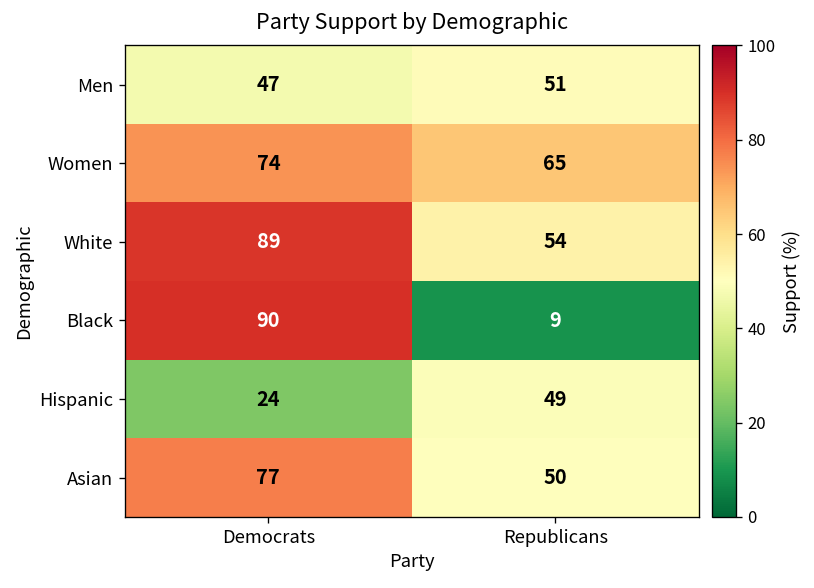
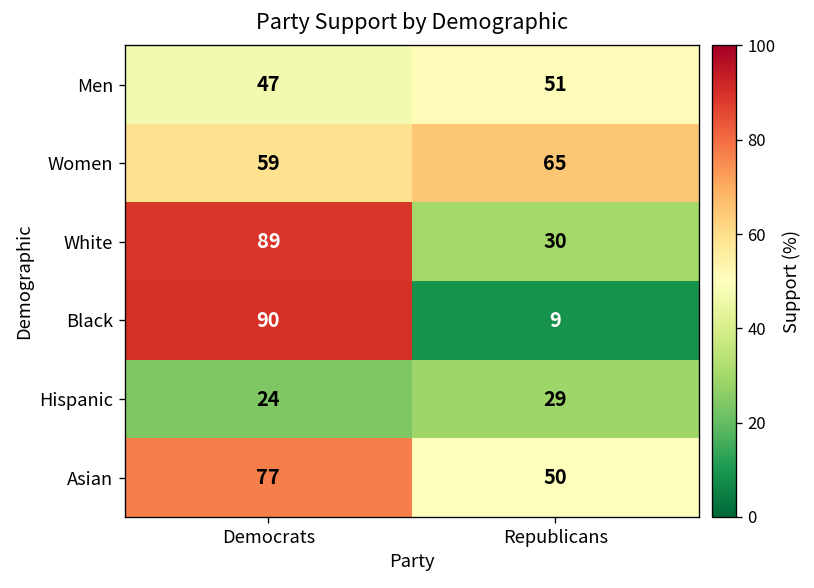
Women, Democrats: 74 -> 59
White, Republicans: 54 -> 30
Hispanic, Republicans: 49 -> 29
